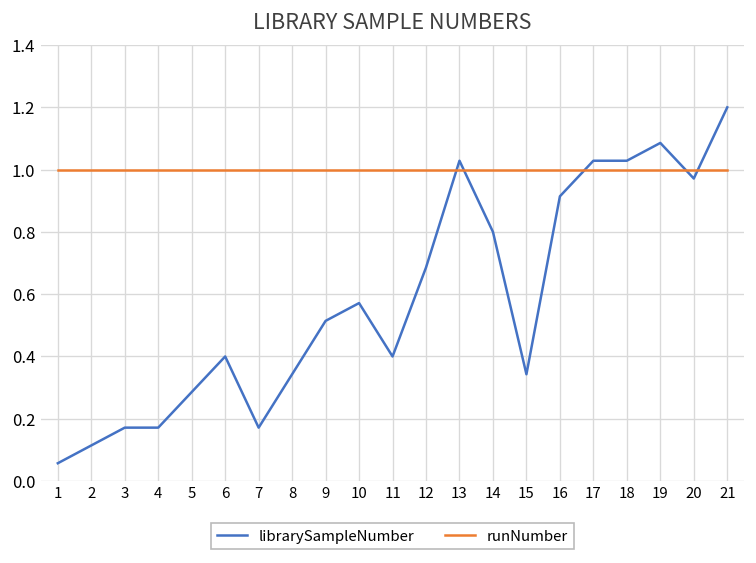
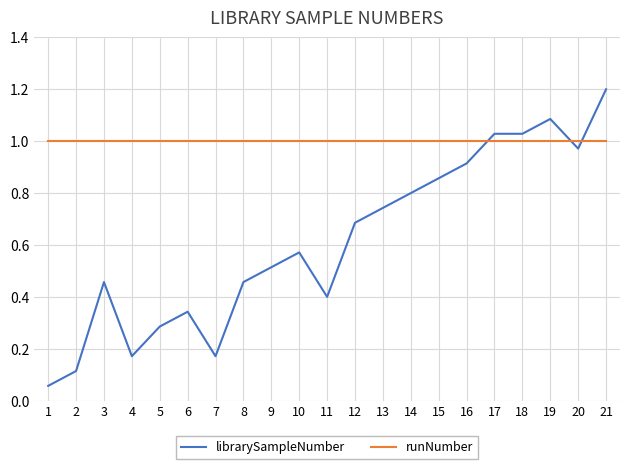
librarySampleNumber, 3: 0.17 -> 0.46
librarySampleNumber, 6: 0.40 -> 0.34
librarySampleNumber, 8: 0.34 -> 0.46
librarySampleNumber, 13: 1.03 -> 0.74
librarySampleNumber, 15: 0.34 -> 0.86
